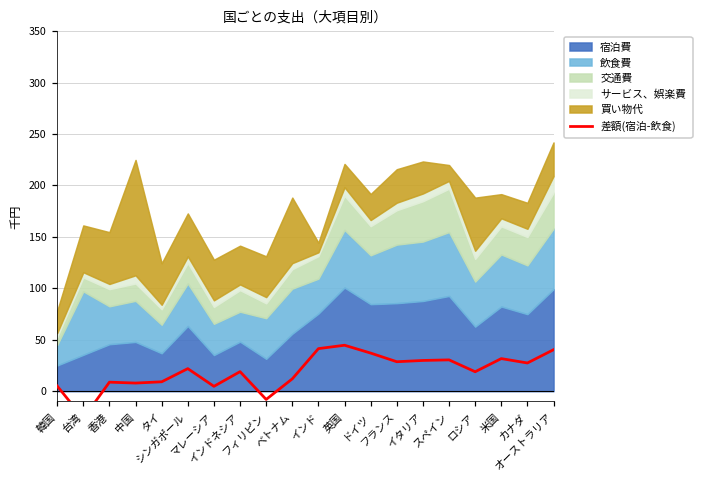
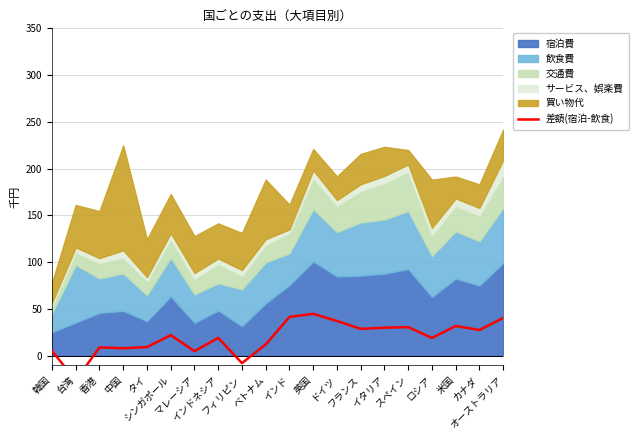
買い物代, インド: 10 -> 30
